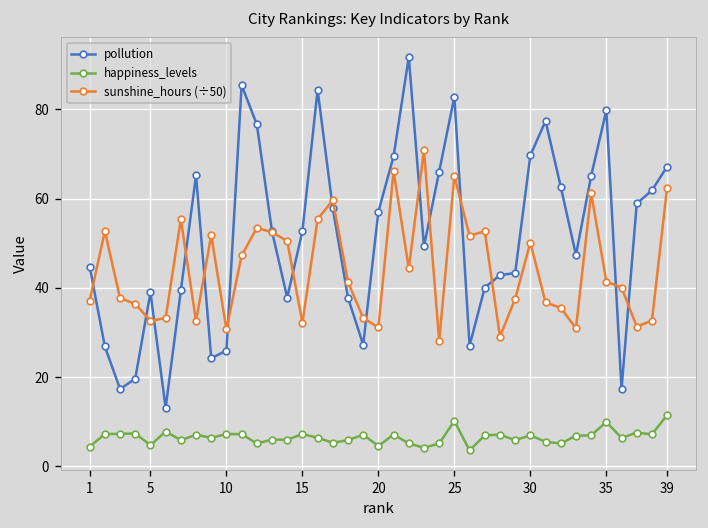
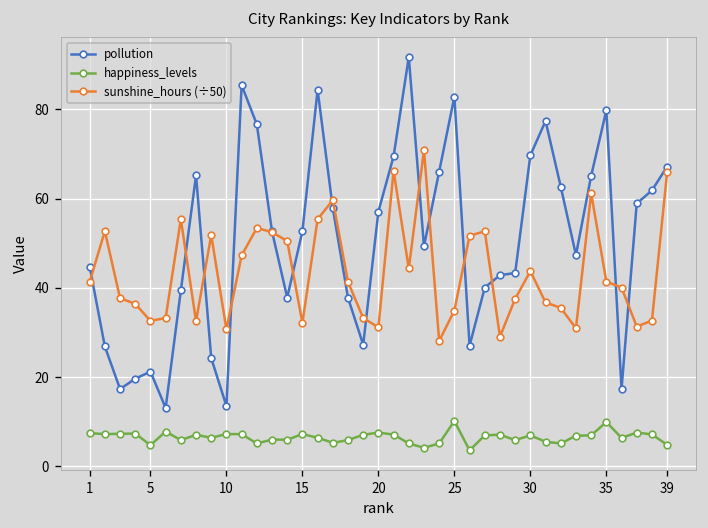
happiness_levels, 1: 4 -> 7
sunshine_hours (÷50), 1: 37 -> 41
pollution, 5: 39 -> 21
pollution, 10: 26 -> 14
happiness_levels, 20: 5 -> 8
sunshine_hours (÷50), 25: 65 -> 35
sunshine_hours (÷50), 30: 50 -> 44
happiness_levels, 39: 12 -> 5
sunshine_hours (÷50), 39: 62 -> 66
